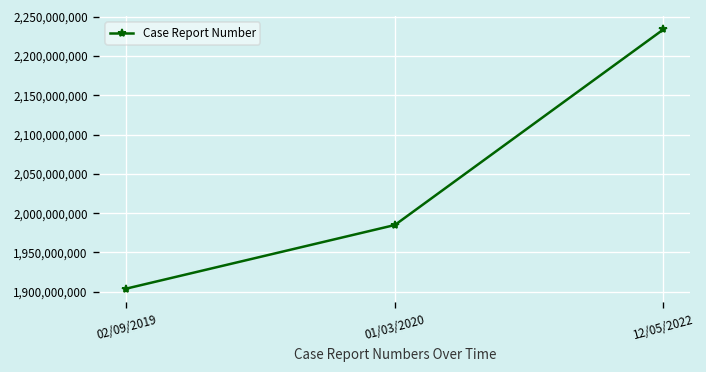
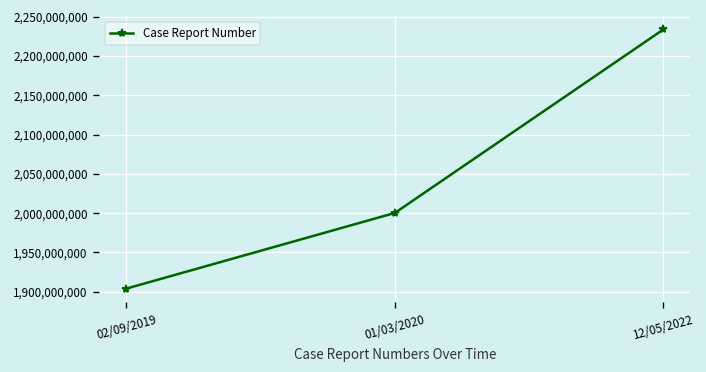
01/03/2020: 1,980,000,000 -> 2,000,000,000
